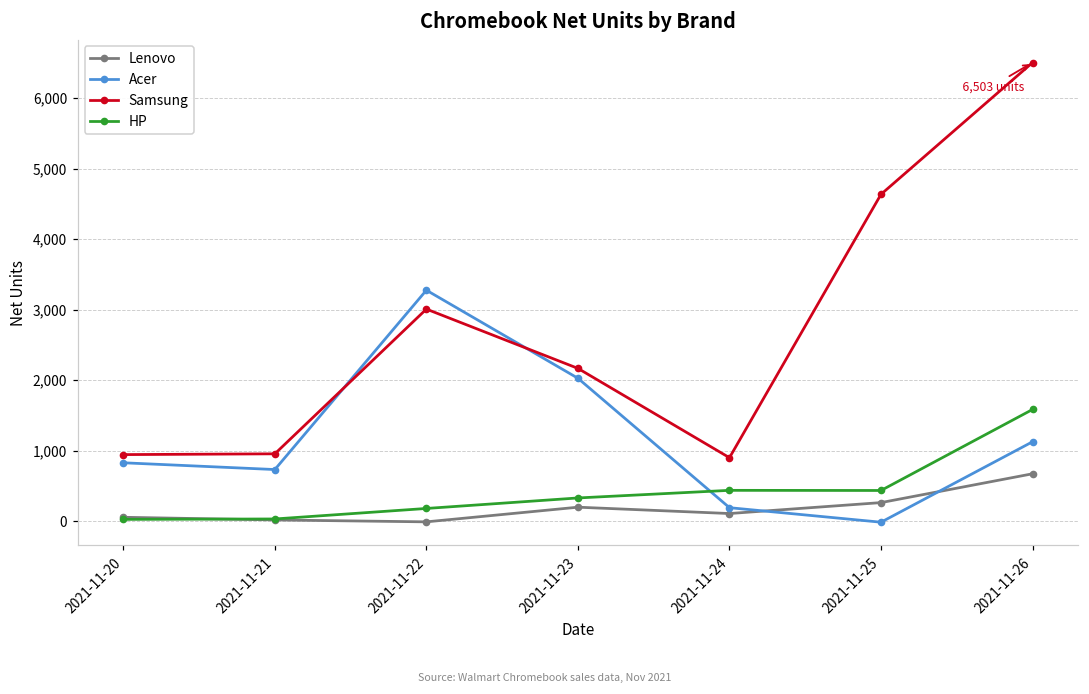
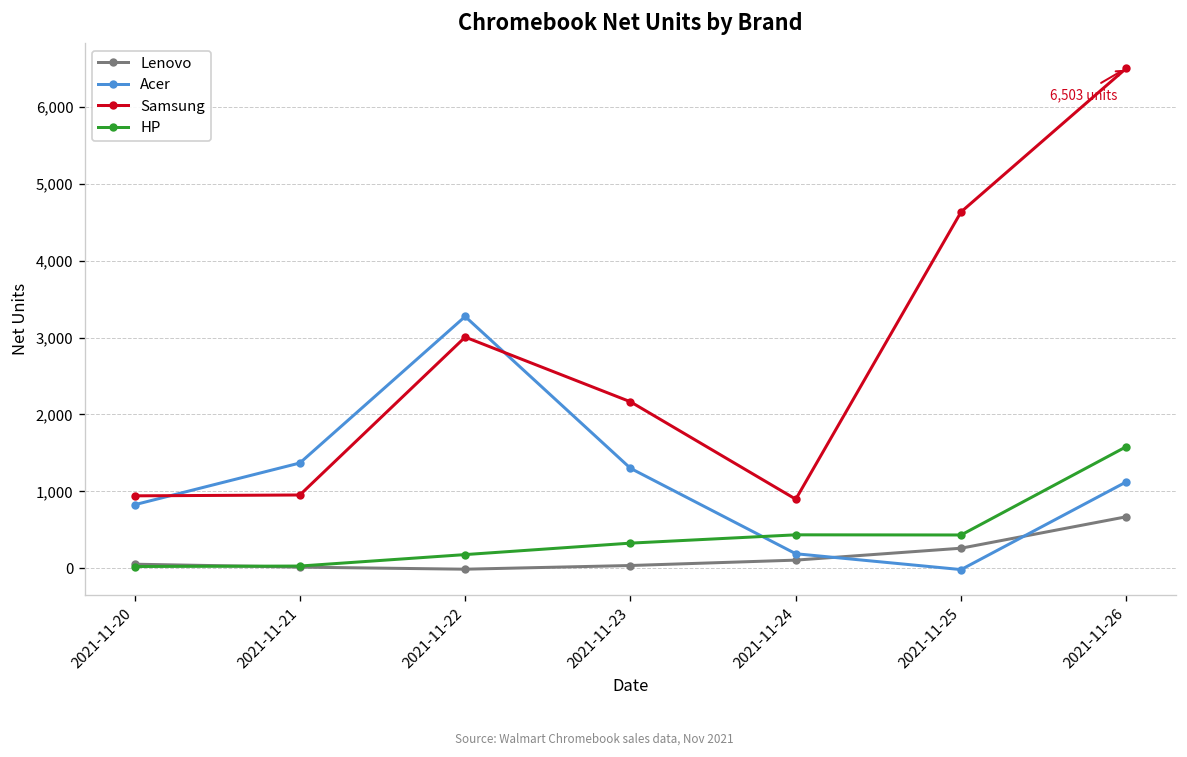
Acer, 2021-11-21: 700 -> 1,400
Lenovo, 2021-11-23: 200 -> 0
Acer, 2021-11-23: 2,000 -> 1,300
